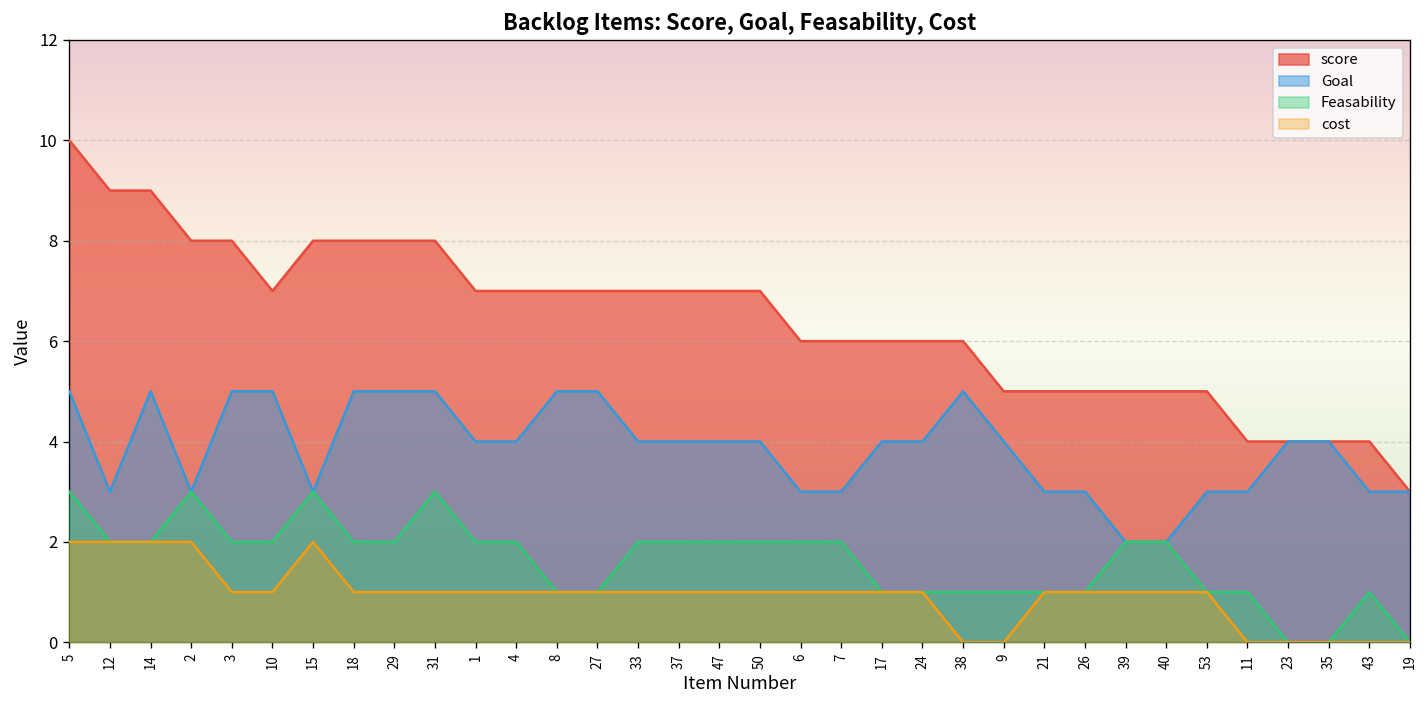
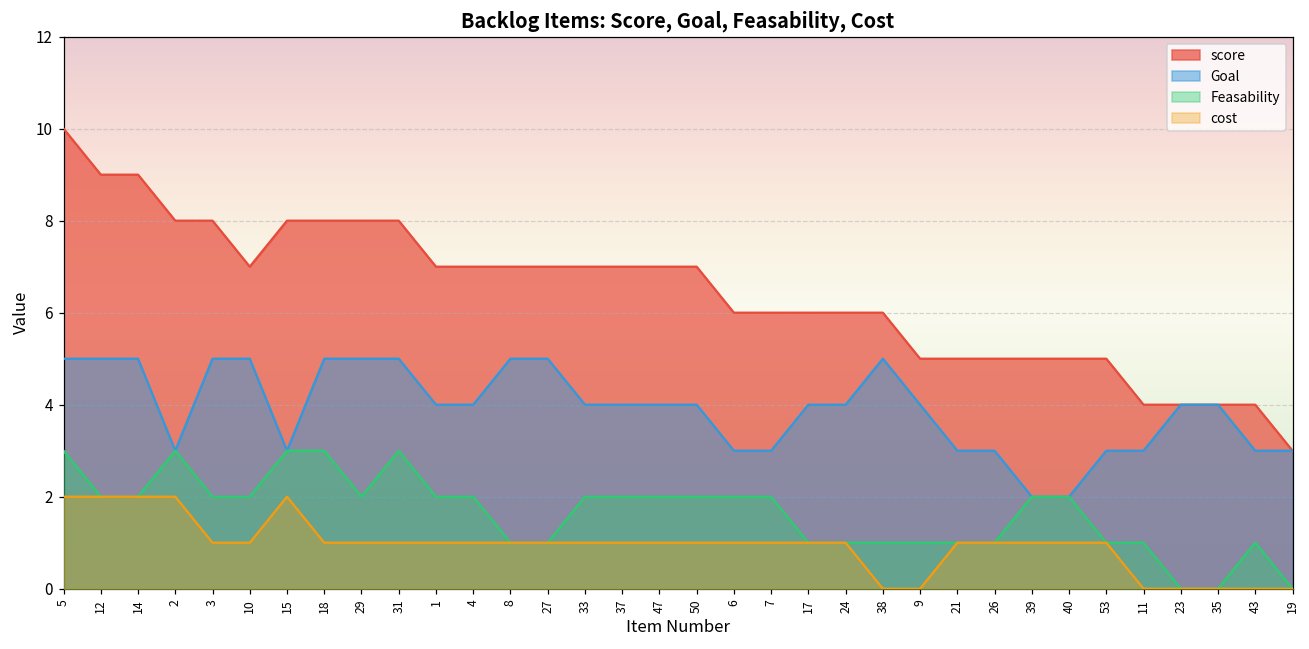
Goal, 12: 3 -> 5
Feasability, 18: 2 -> 3
